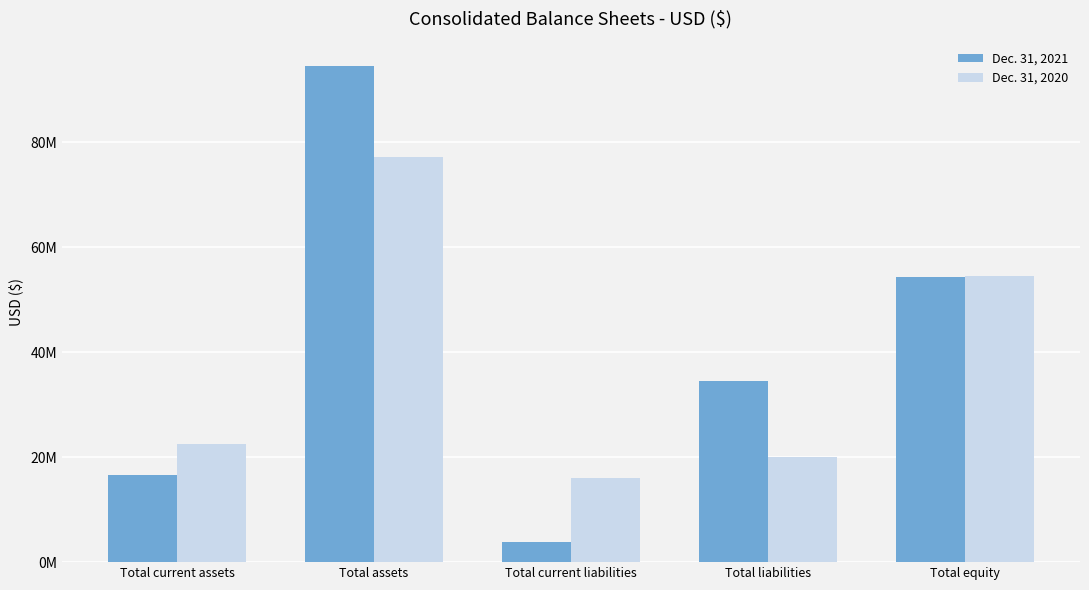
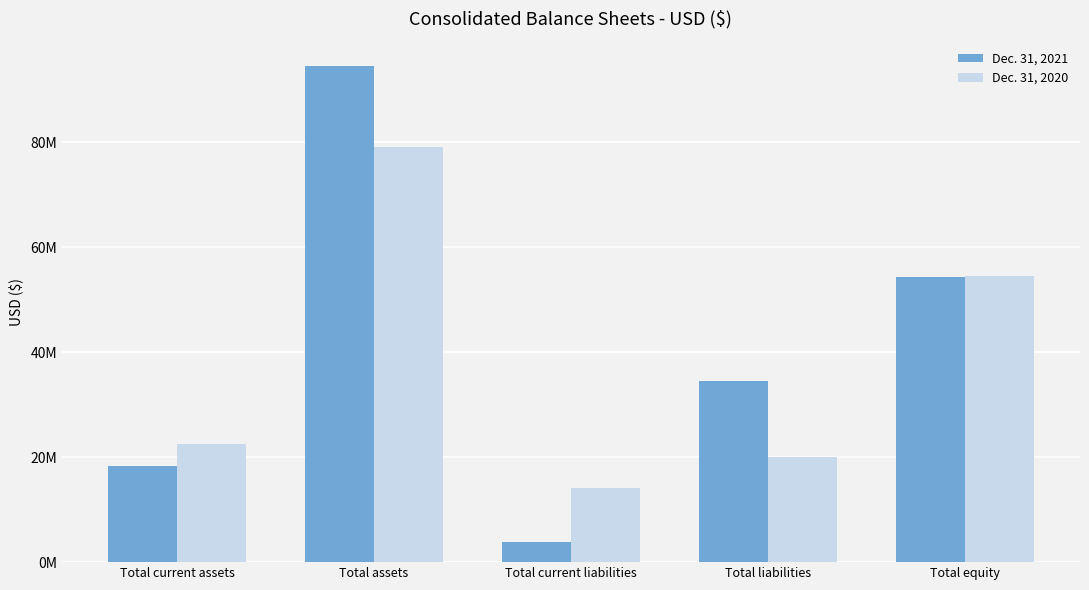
Dec. 31, 2021, Total current assets: 17000000 -> 18000000
Dec. 31, 2020, Total assets: 77000000 -> 79000000
Dec. 31, 2020, Total current liabilities: 16000000 -> 14000000
